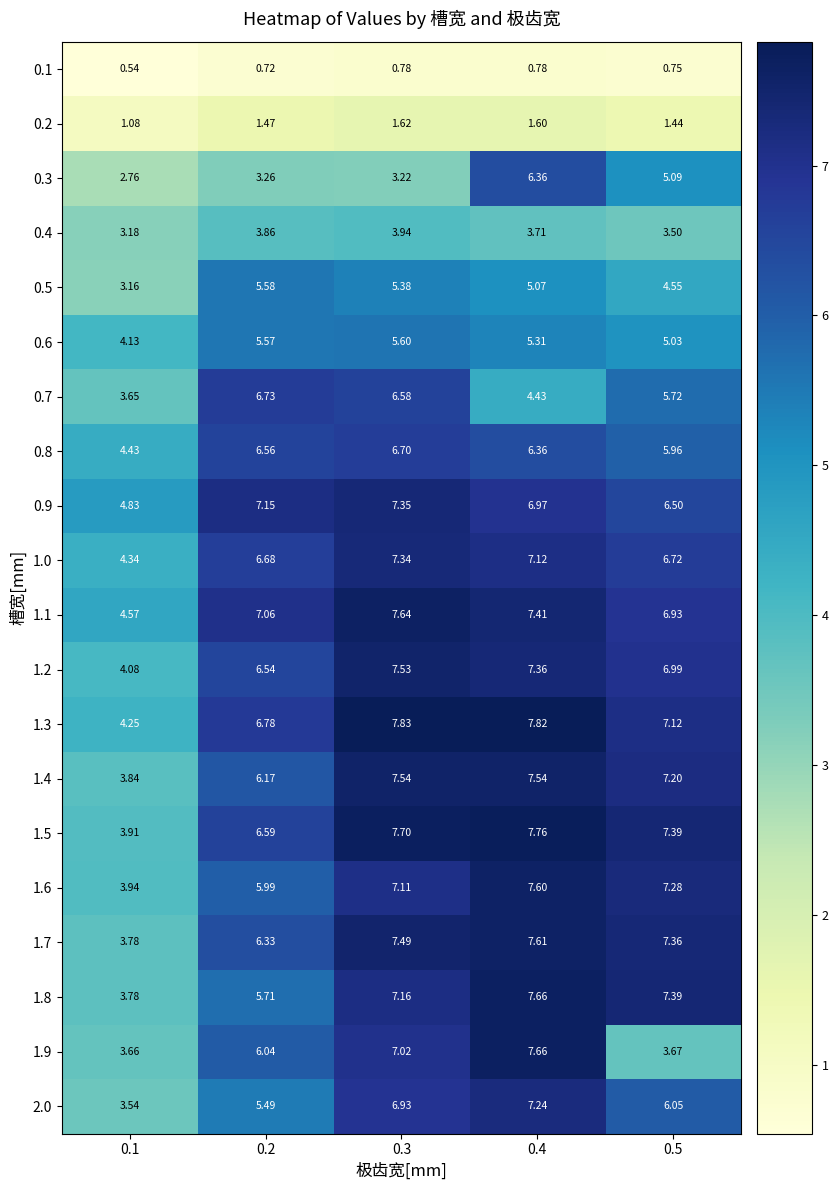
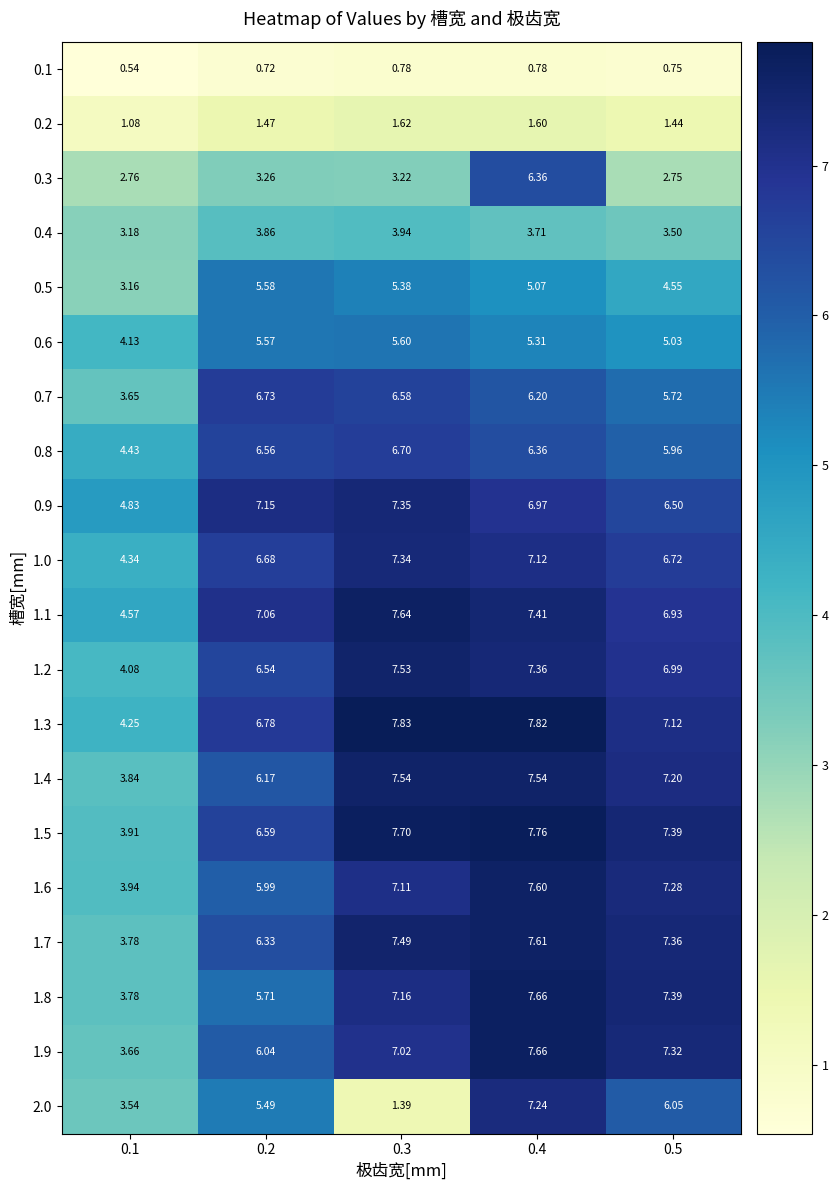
0.3, 0.5: 5.09 -> 2.75
0.7, 0.4: 4.43 -> 6.20
1.9, 0.5: 3.67 -> 7.32
2.0, 0.3: 6.93 -> 1.39
